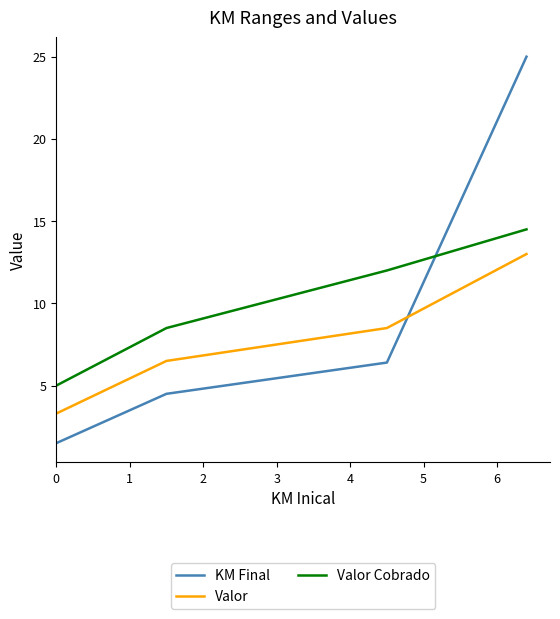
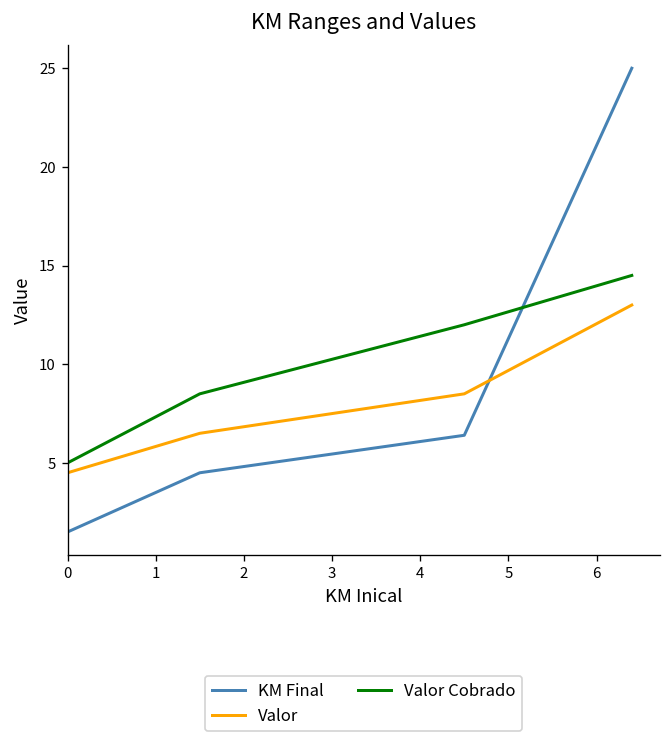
Valor, 0: 3.3 -> 4.5
